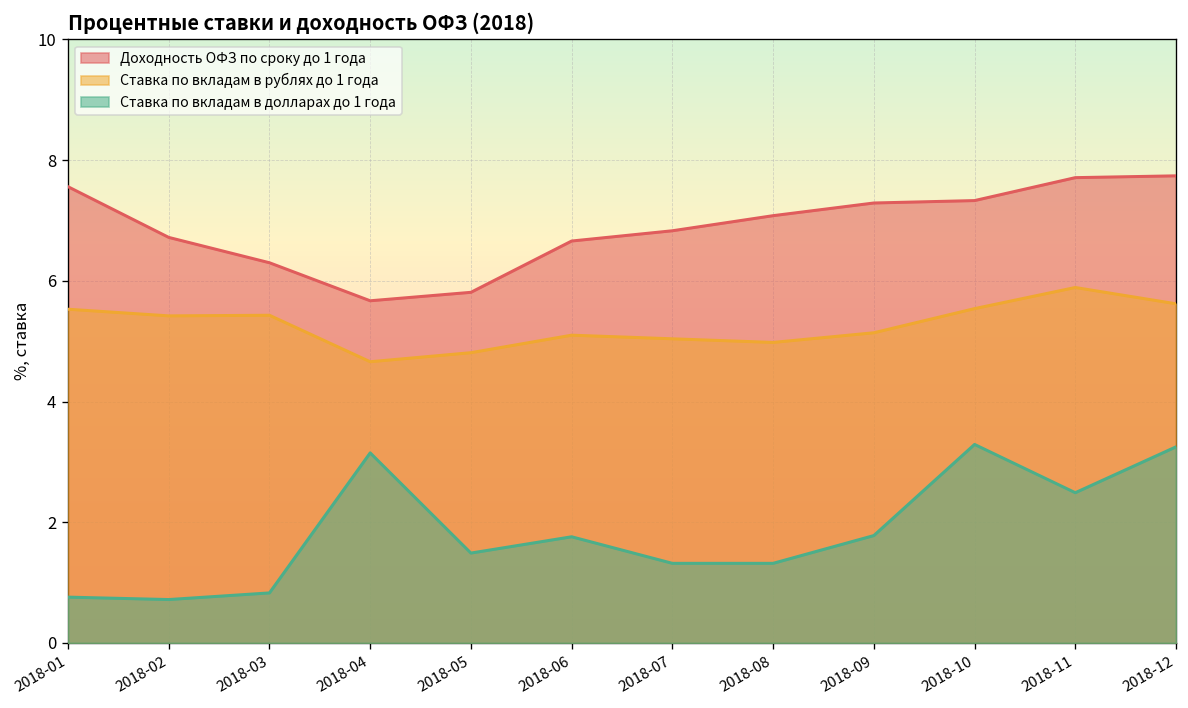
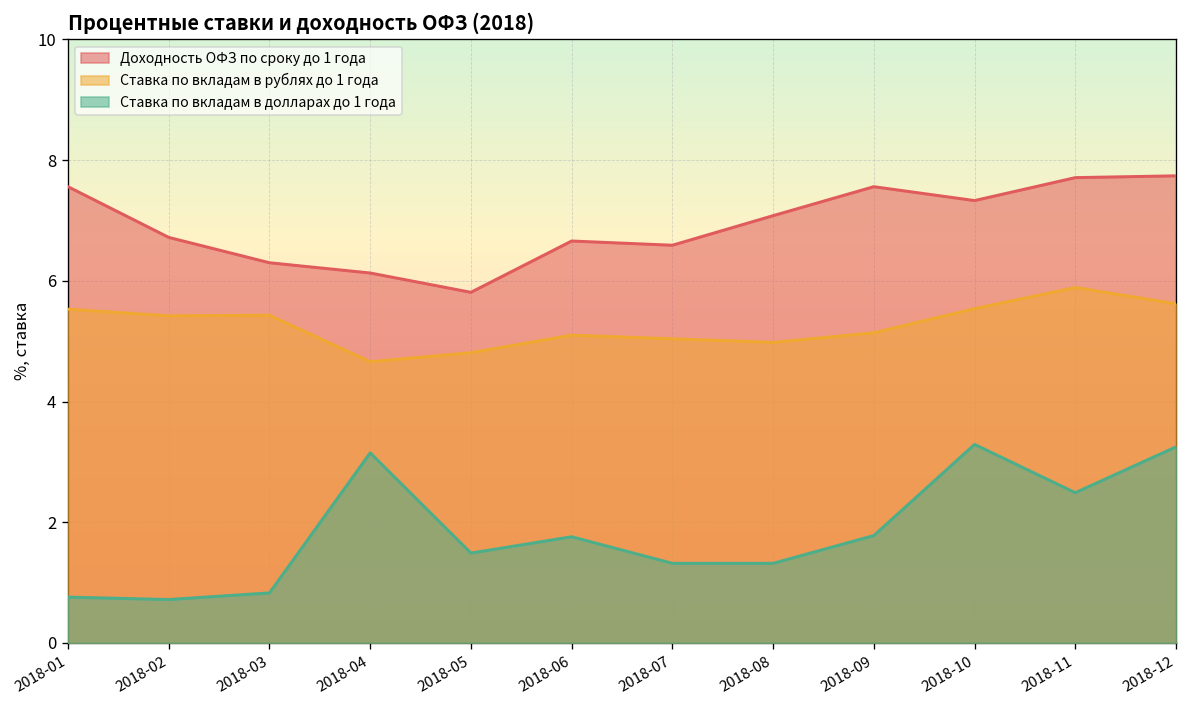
Доходность ОФЗ по сроку до 1 года, 2018-04: 5.7 -> 6.1
Доходность ОФЗ по сроку до 1 года, 2018-07: 6.8 -> 6.6
Доходность ОФЗ по сроку до 1 года, 2018-09: 7.3 -> 7.6
